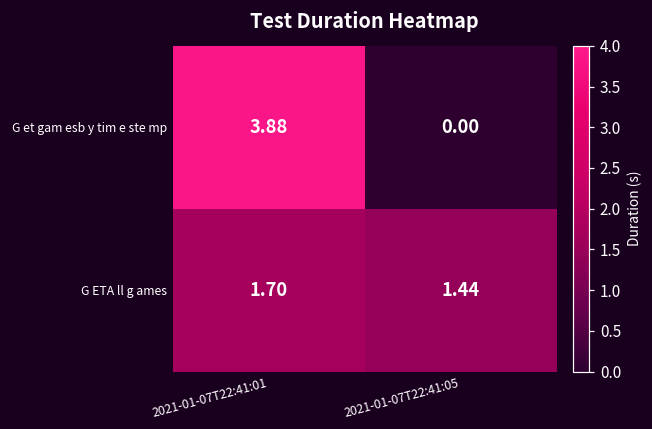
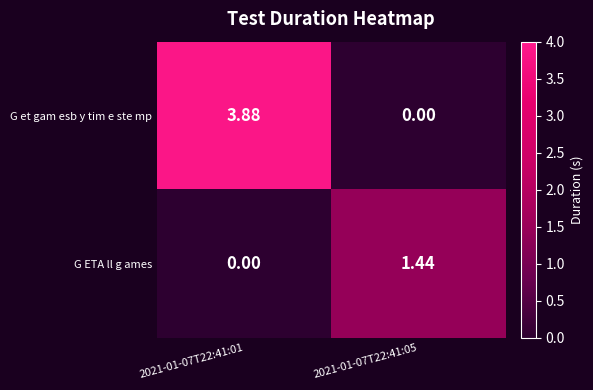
G ETA ll g ames, 2021-01-07T22:41:01: 1.70 -> 0.00
